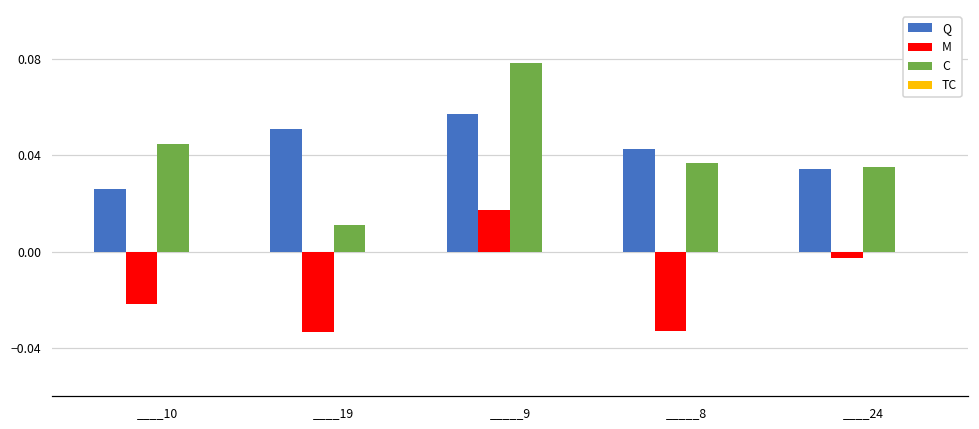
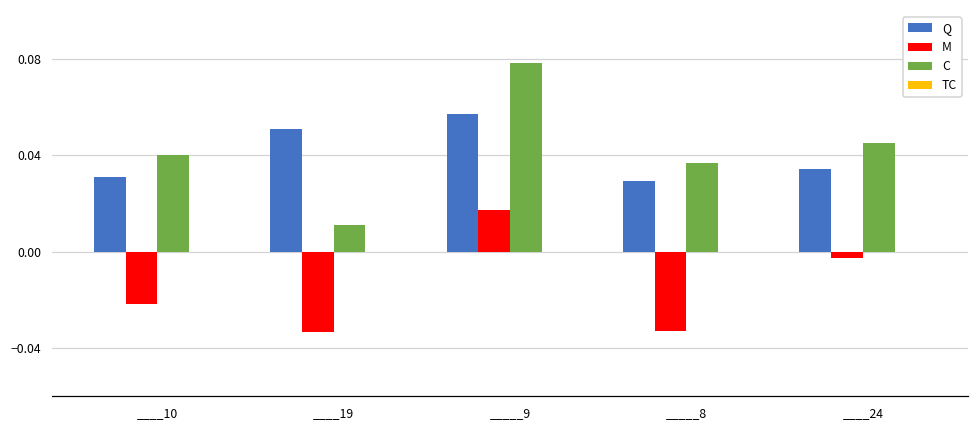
Q, ____10: 0.026 -> 0.031
C, ____10: 0.045 -> 0.040
Q, _____8: 0.043 -> 0.029
C, ____24: 0.035 -> 0.045
